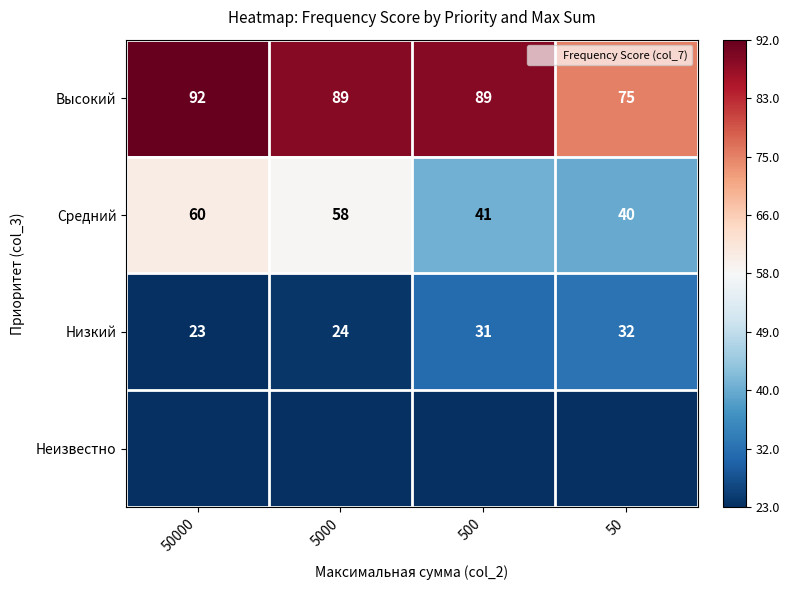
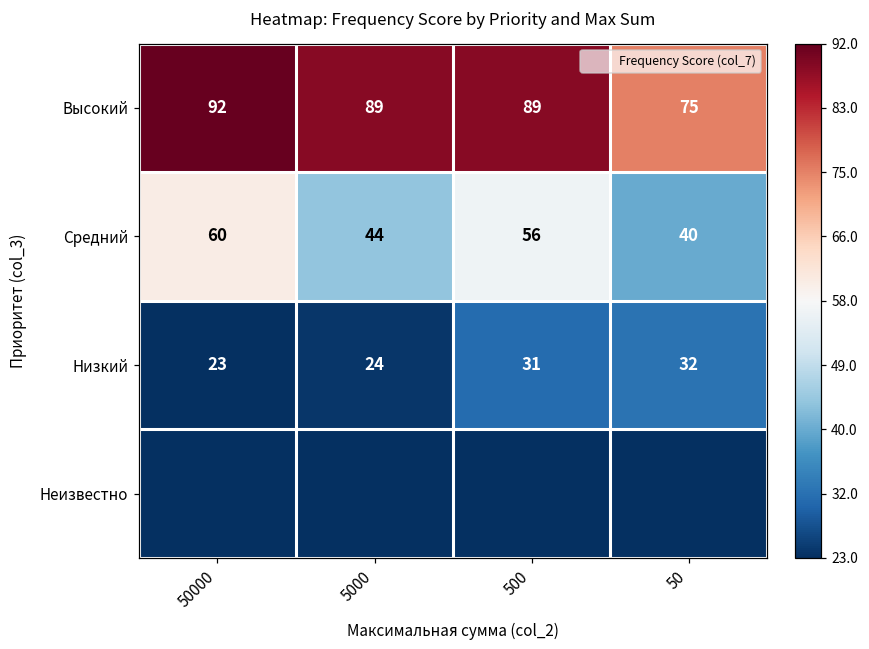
Средний, 5000: 58 -> 44
Средний, 500: 41 -> 56
